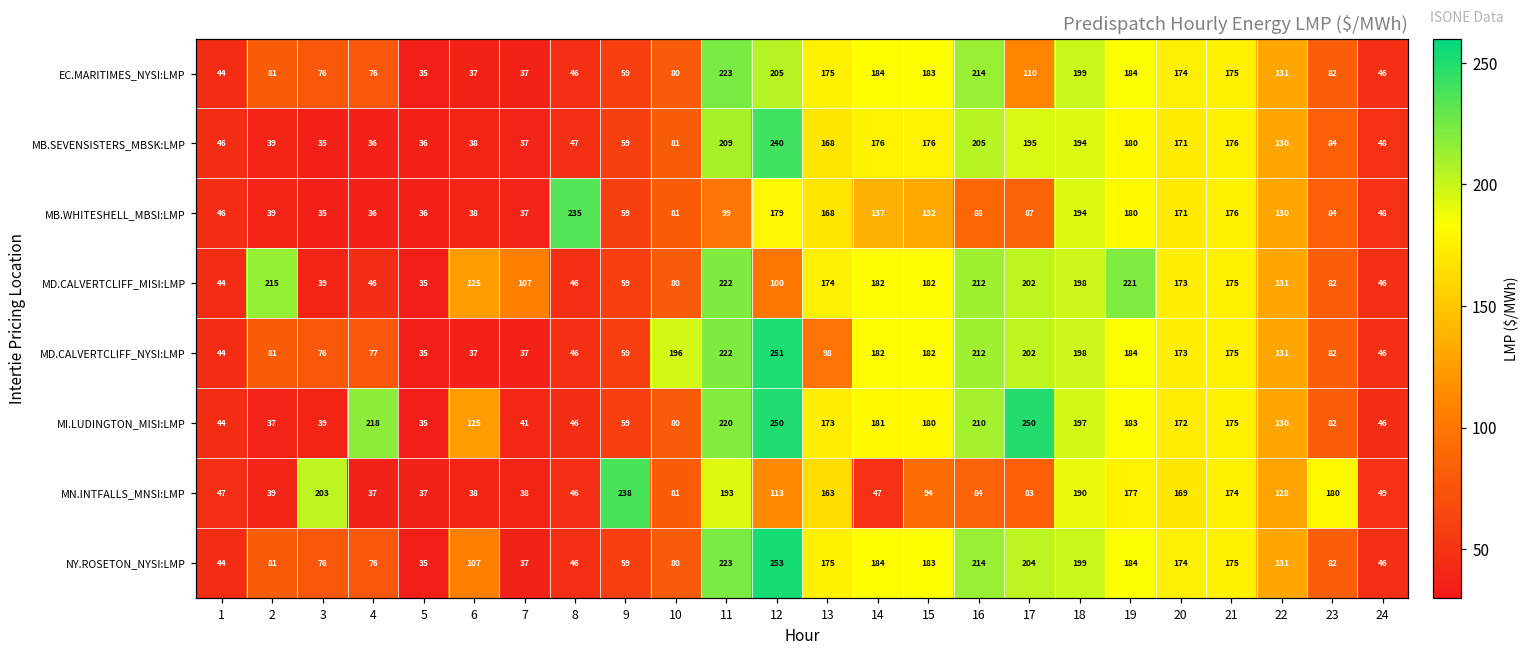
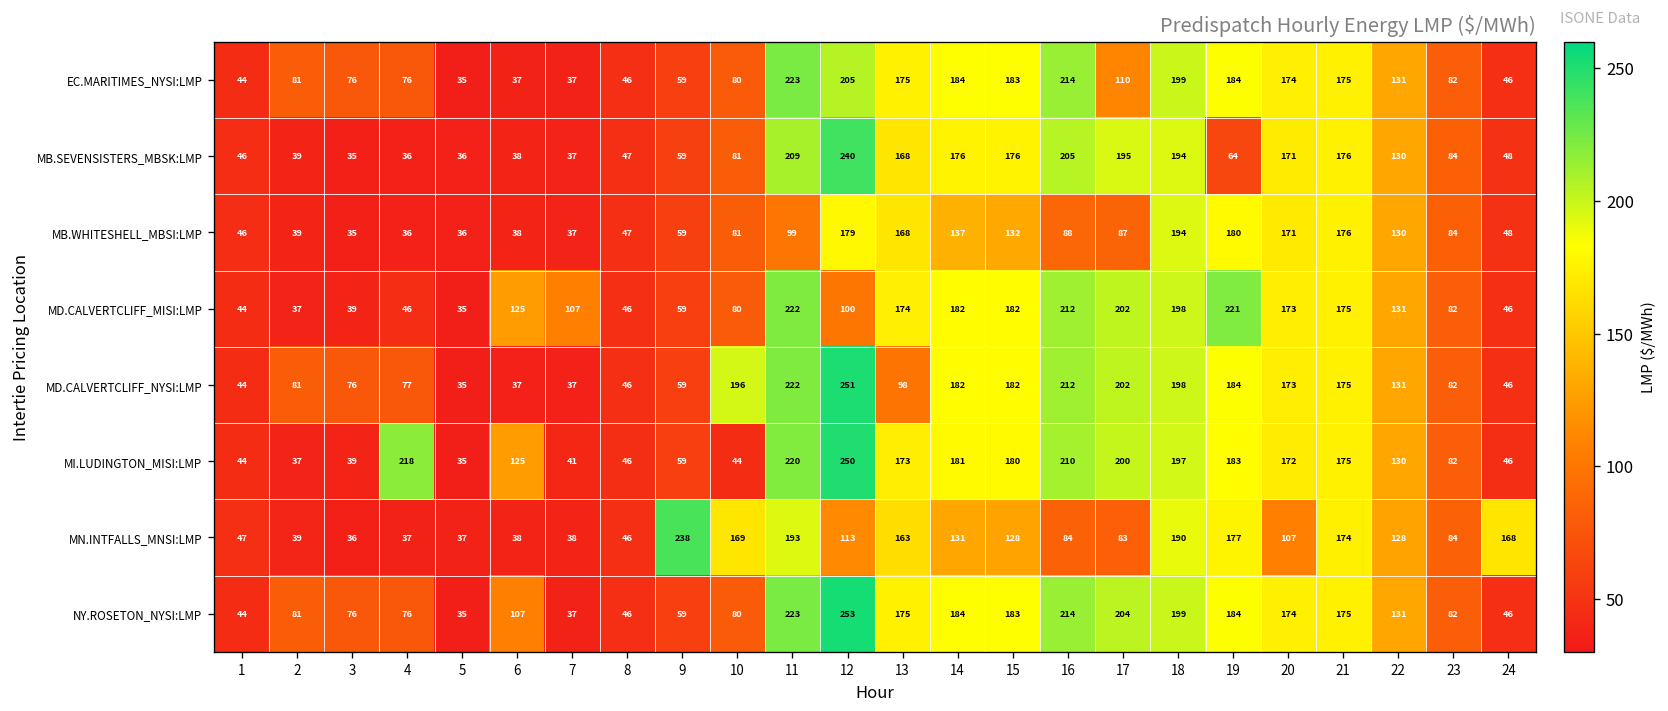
MB.SEVENSISTERS_MBSK:LMP, 19: 180 -> 64
MB.WHITESHELL_MBSI:LMP, 8: 235 -> 47
MD.CALVERTCLIFF_MISI:LMP, 2: 215 -> 37
MI.LUDINGTON_MISI:LMP, 10: 80 -> 44
MI.LUDINGTON_MISI:LMP, 17: 250 -> 200
MN.INTFALLS_MNSI:LMP, 3: 203 -> 36
MN.INTFALLS_MNSI:LMP, 10: 81 -> 169
MN.INTFALLS_MNSI:LMP, 14: 47 -> 131
MN.INTFALLS_MNSI:LMP, 15: 94 -> 128
MN.INTFALLS_MNSI:LMP, 20: 169 -> 107
MN.INTFALLS_MNSI:LMP, 23: 180 -> 84
MN.INTFALLS_MNSI:LMP, 24: 49 -> 168
